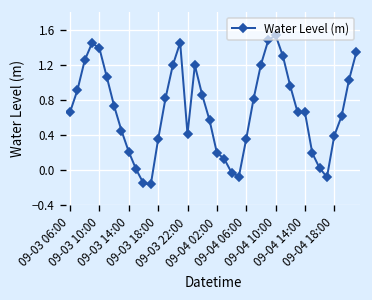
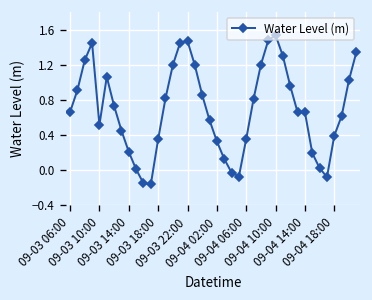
09-03 10:00: 1.4 -> 0.5
09-03 22:00: 0.4 -> 1.5
09-04 02:00: 0.2 -> 0.3
